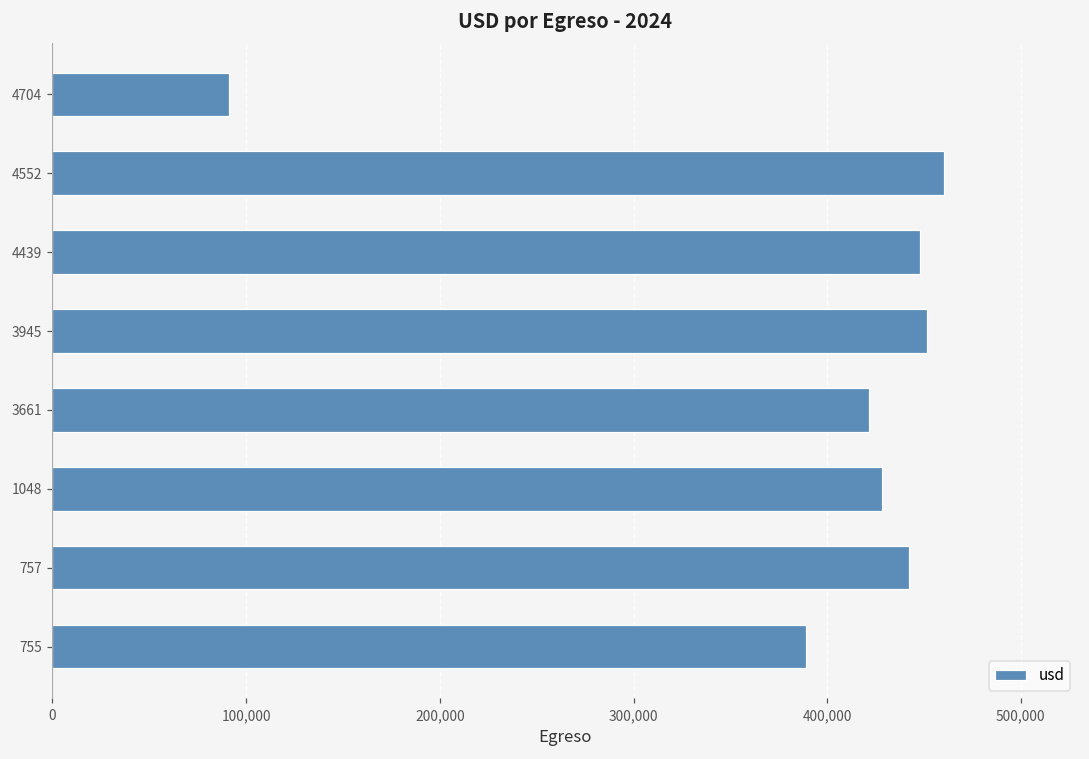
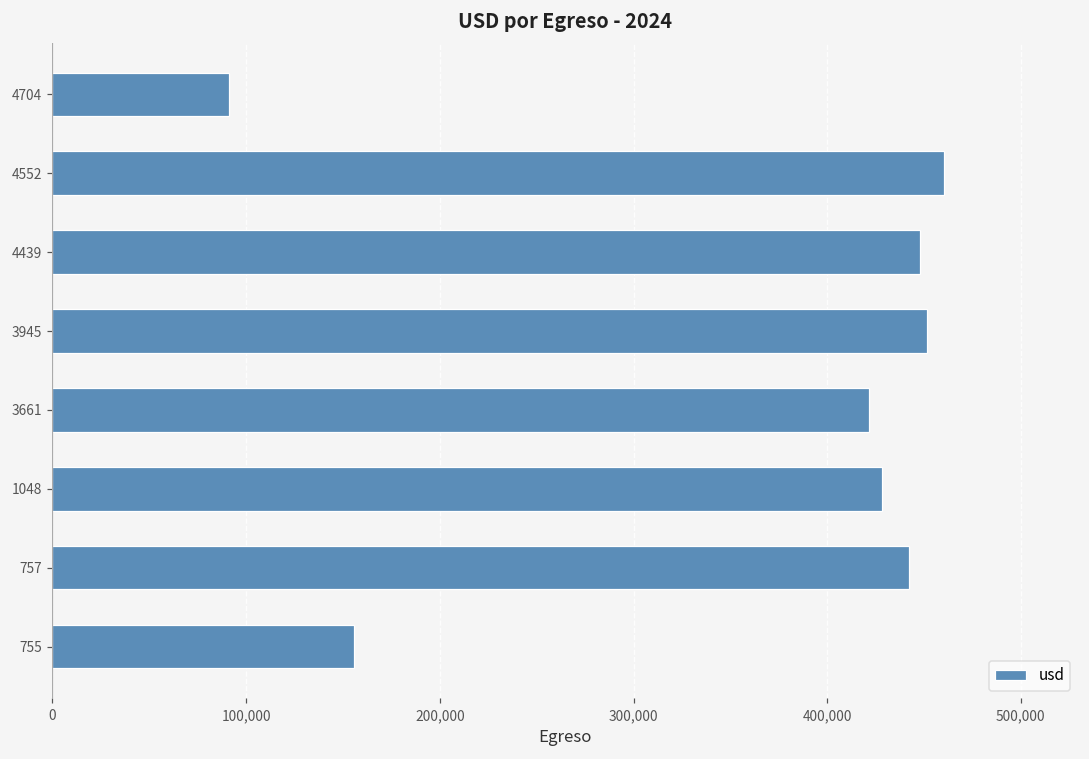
755: 389,000 -> 156,000
